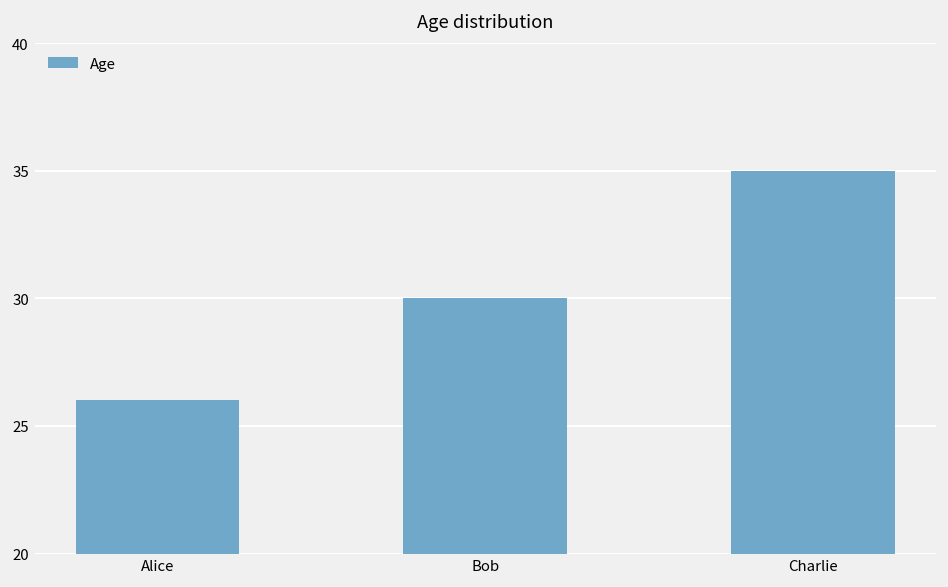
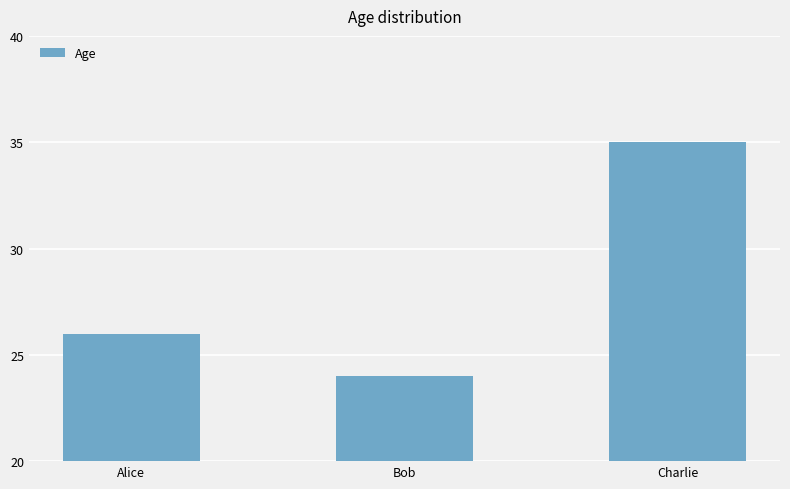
Bob: 30 -> 24
